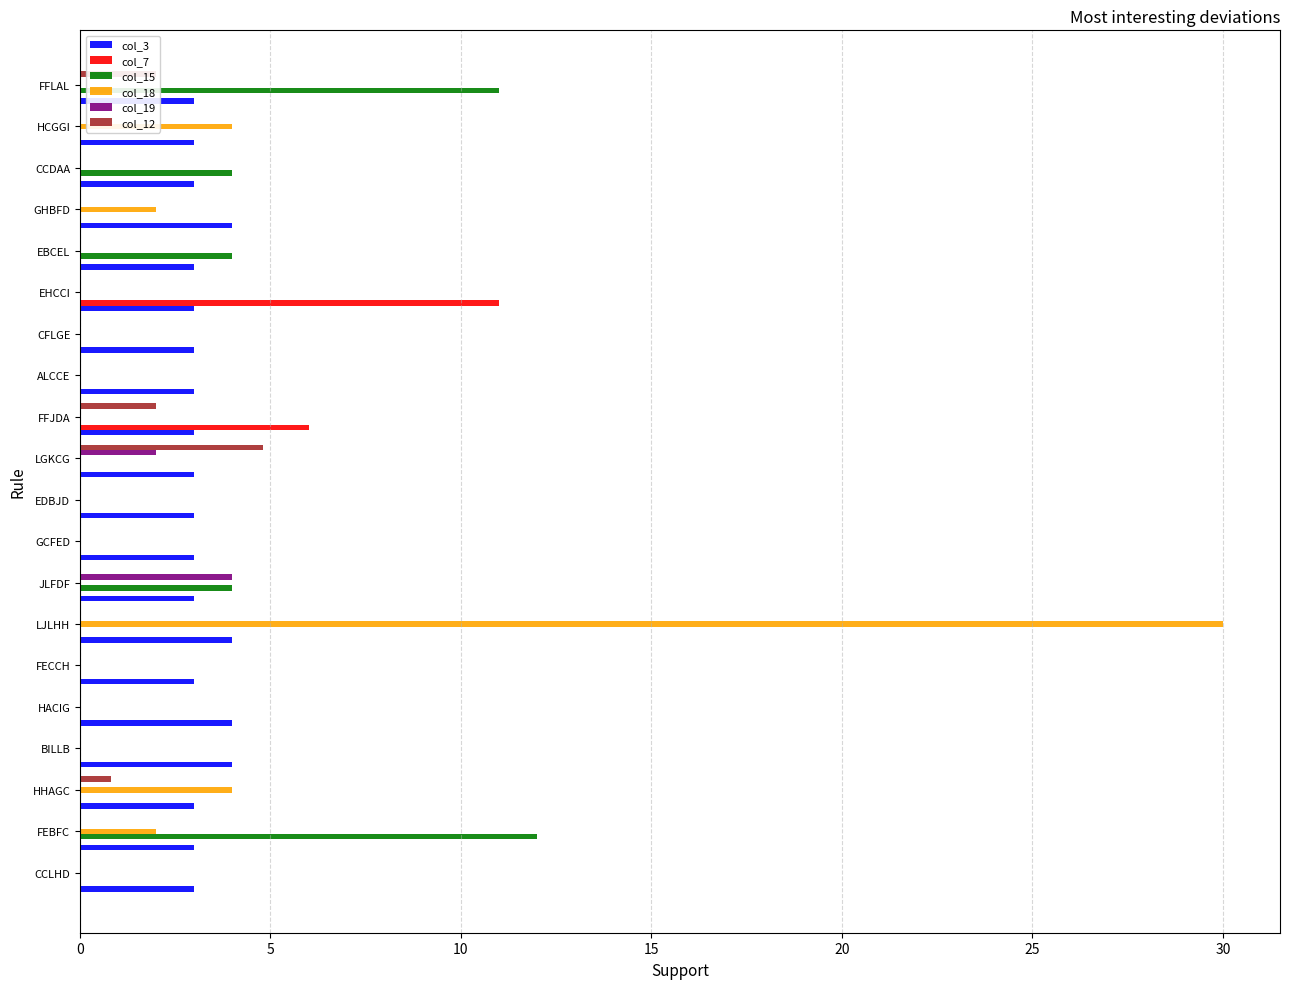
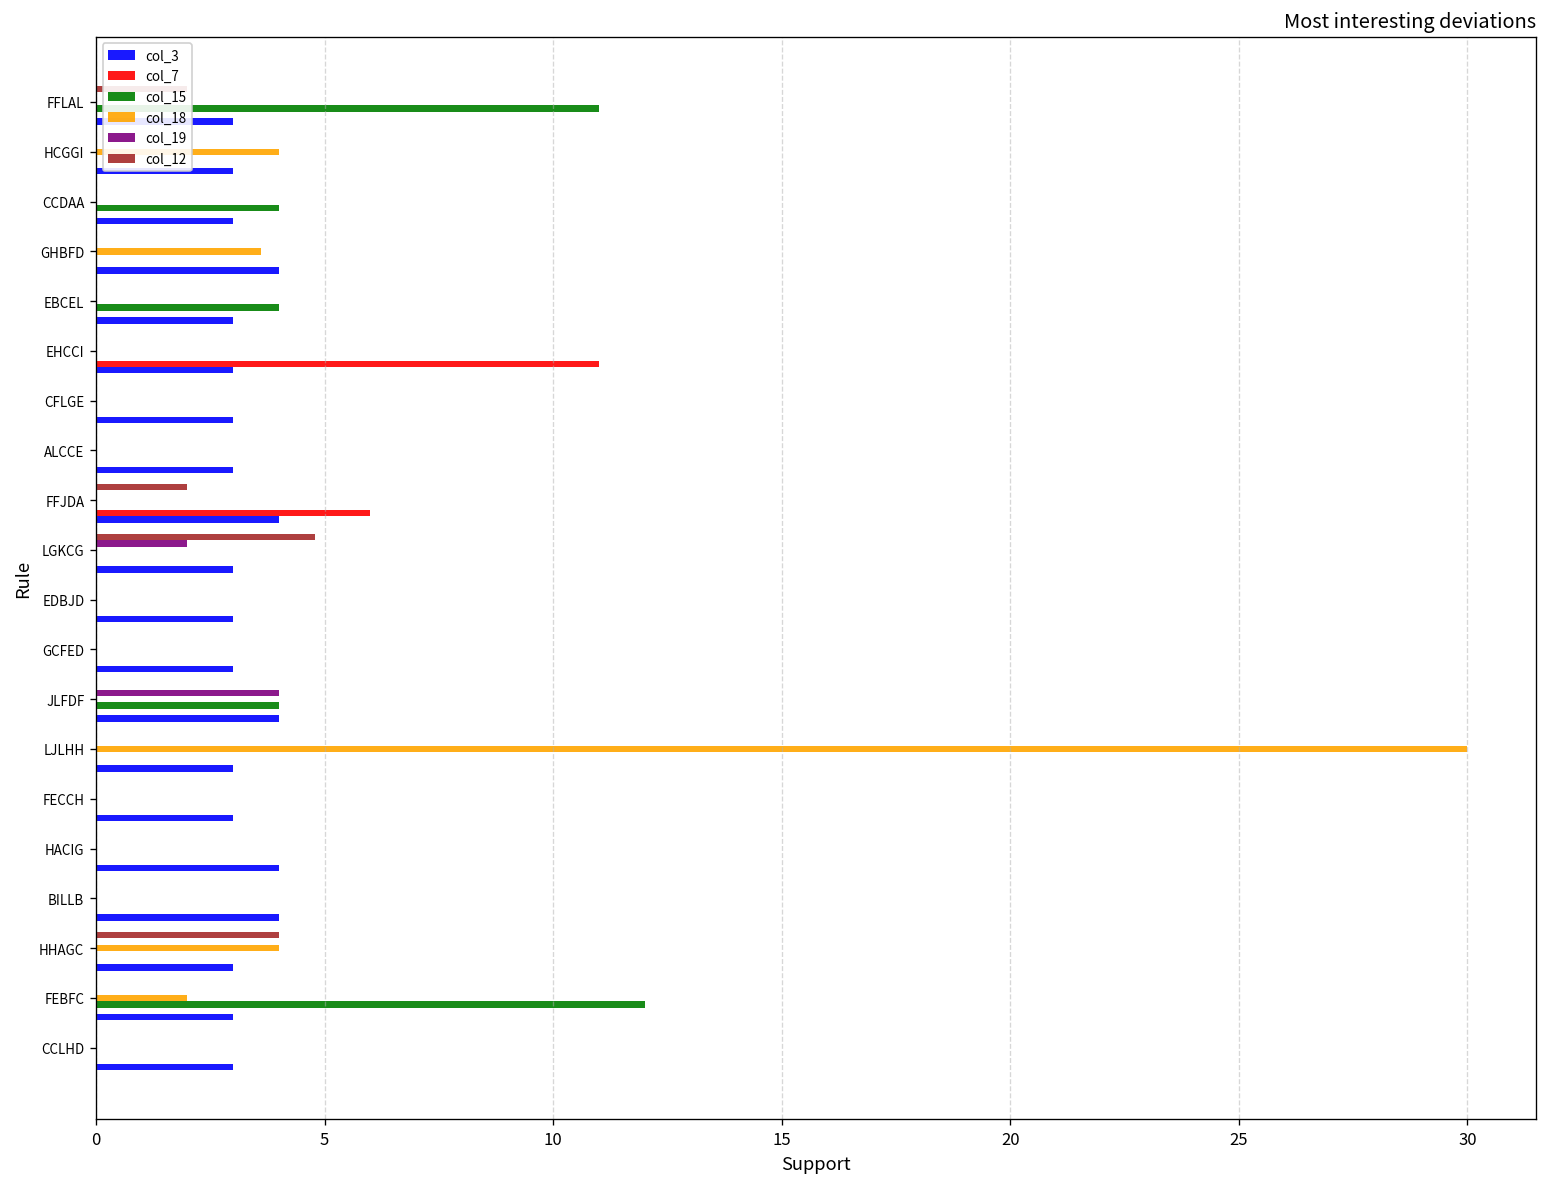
col_18, GHBFD: 2.0 -> 3.6
col_3, FFJDA: 3 -> 4
col_3, JLFDF: 3 -> 4
col_3, LJLHH: 4 -> 3
col_12, HHAGC: 0.8 -> 4.0
